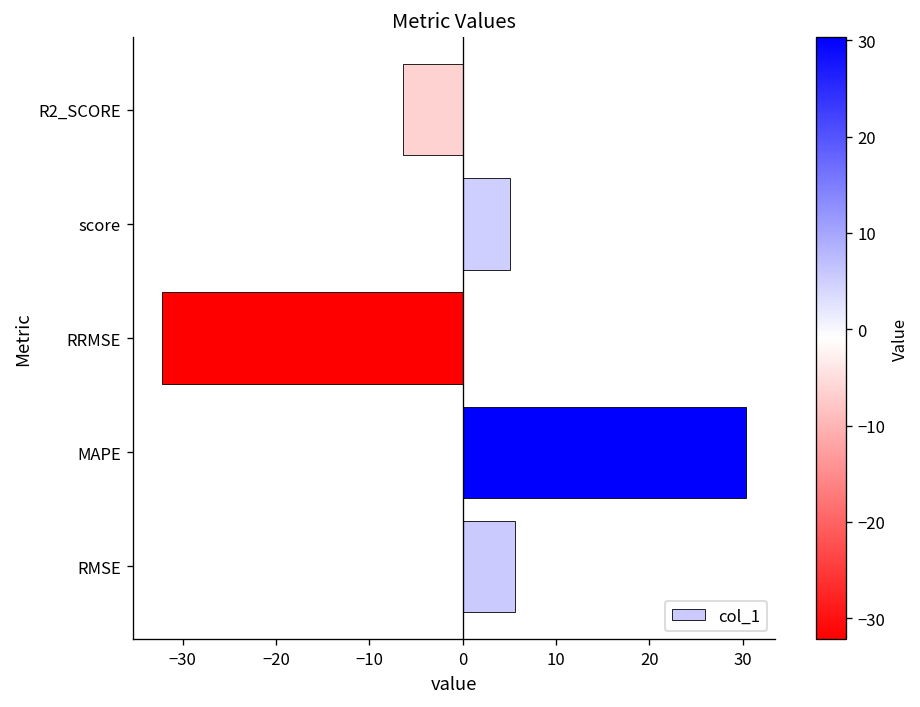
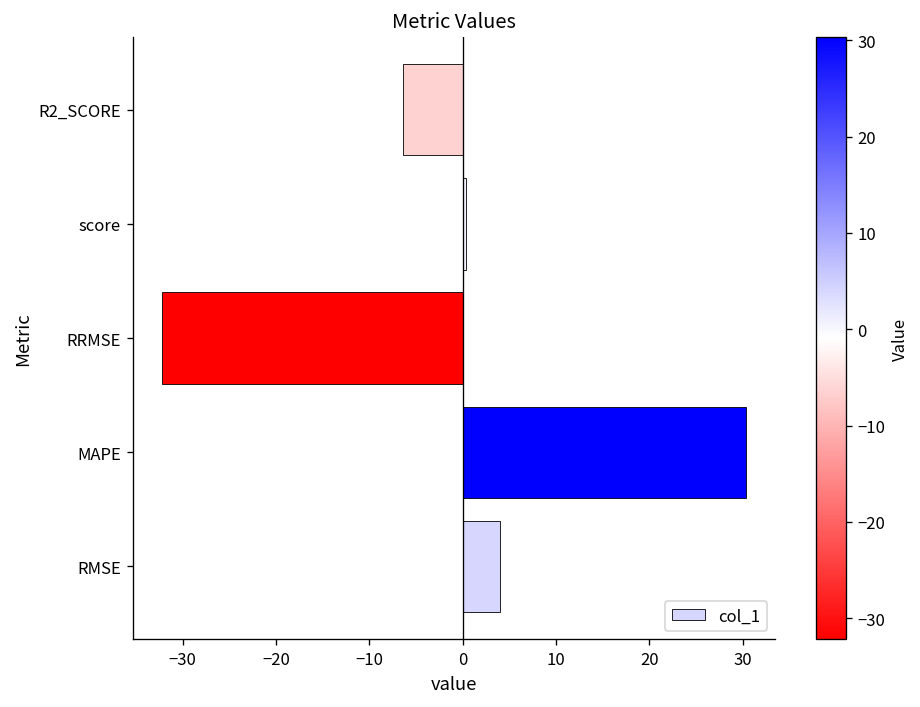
score: 5 -> 0
RMSE: 6 -> 4
